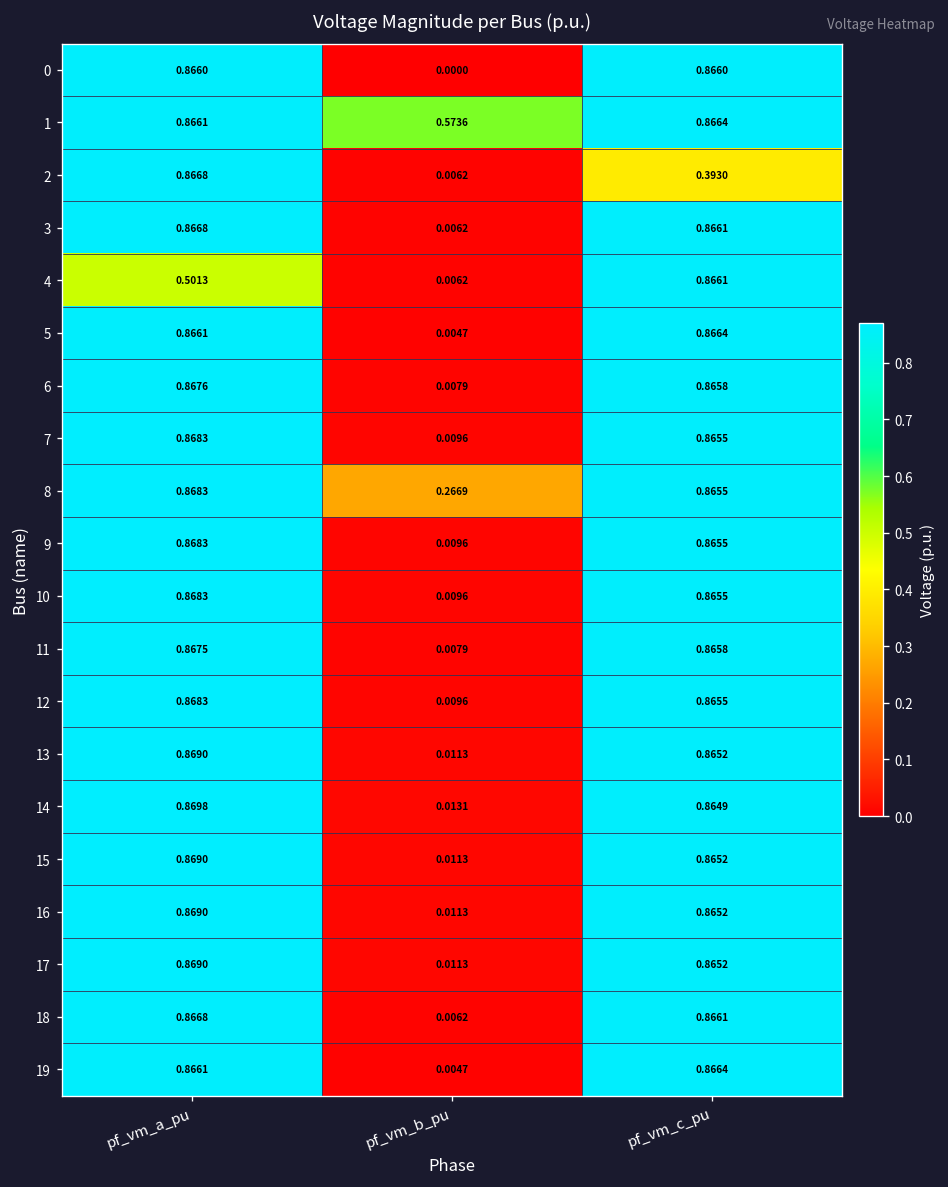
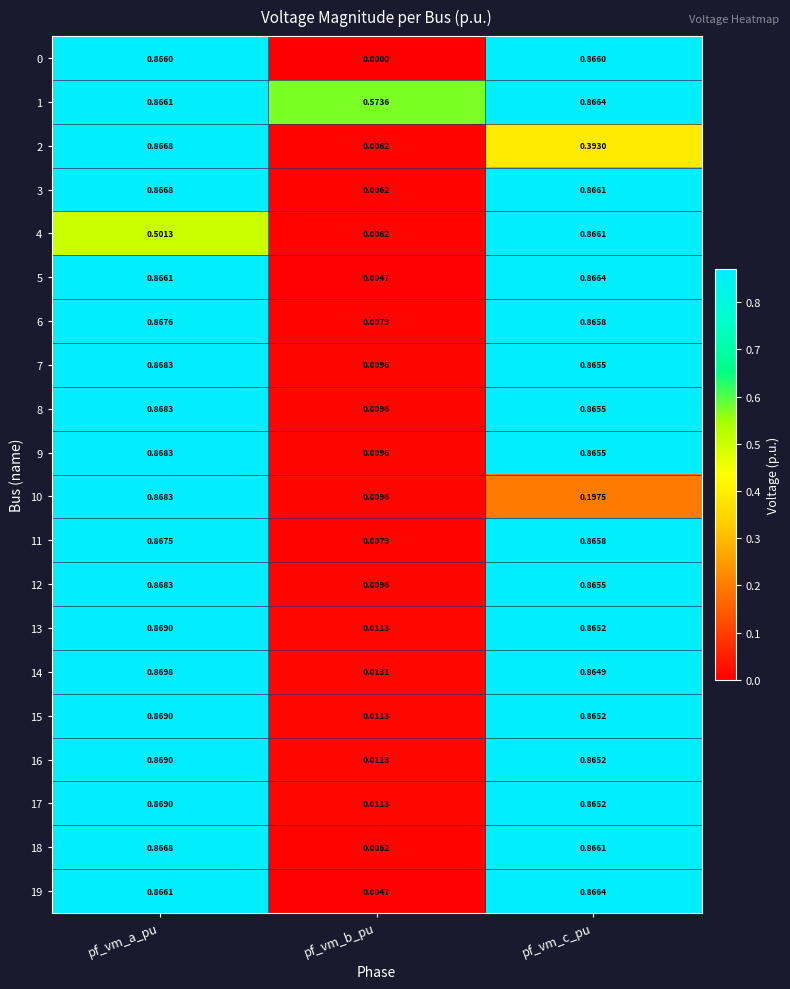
8, pf_vm_b_pu: 0.2669 -> 0.0096
10, pf_vm_c_pu: 0.8655 -> 0.1975
